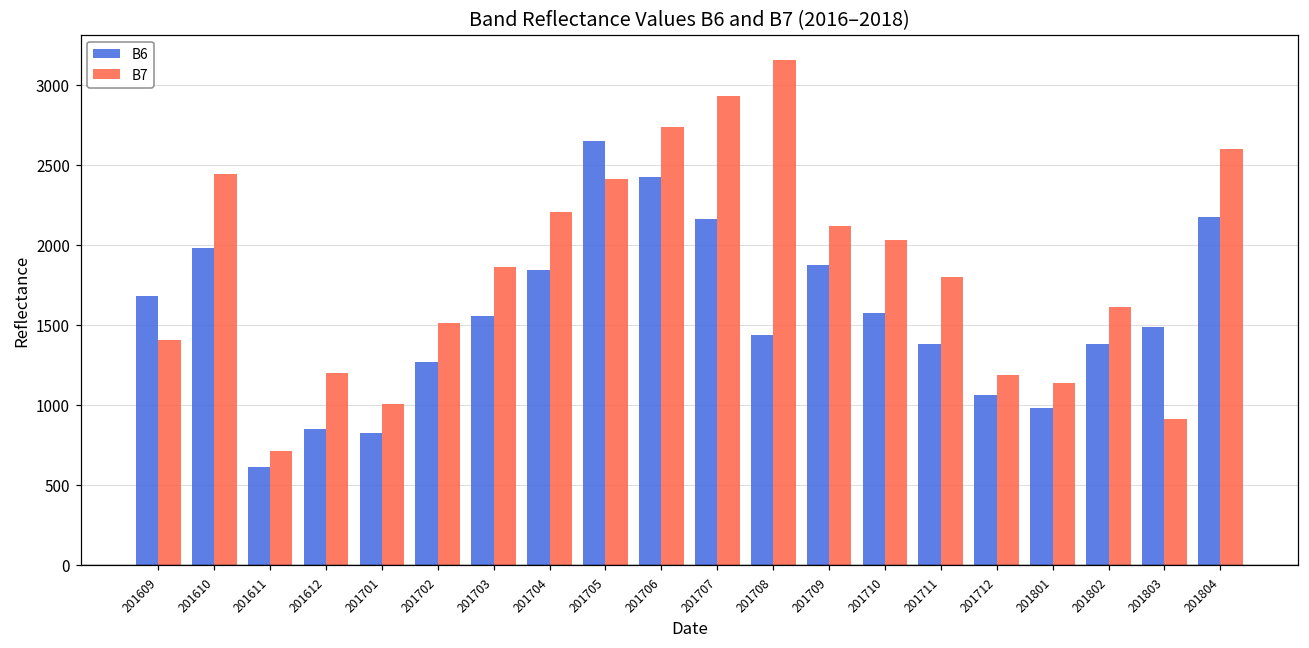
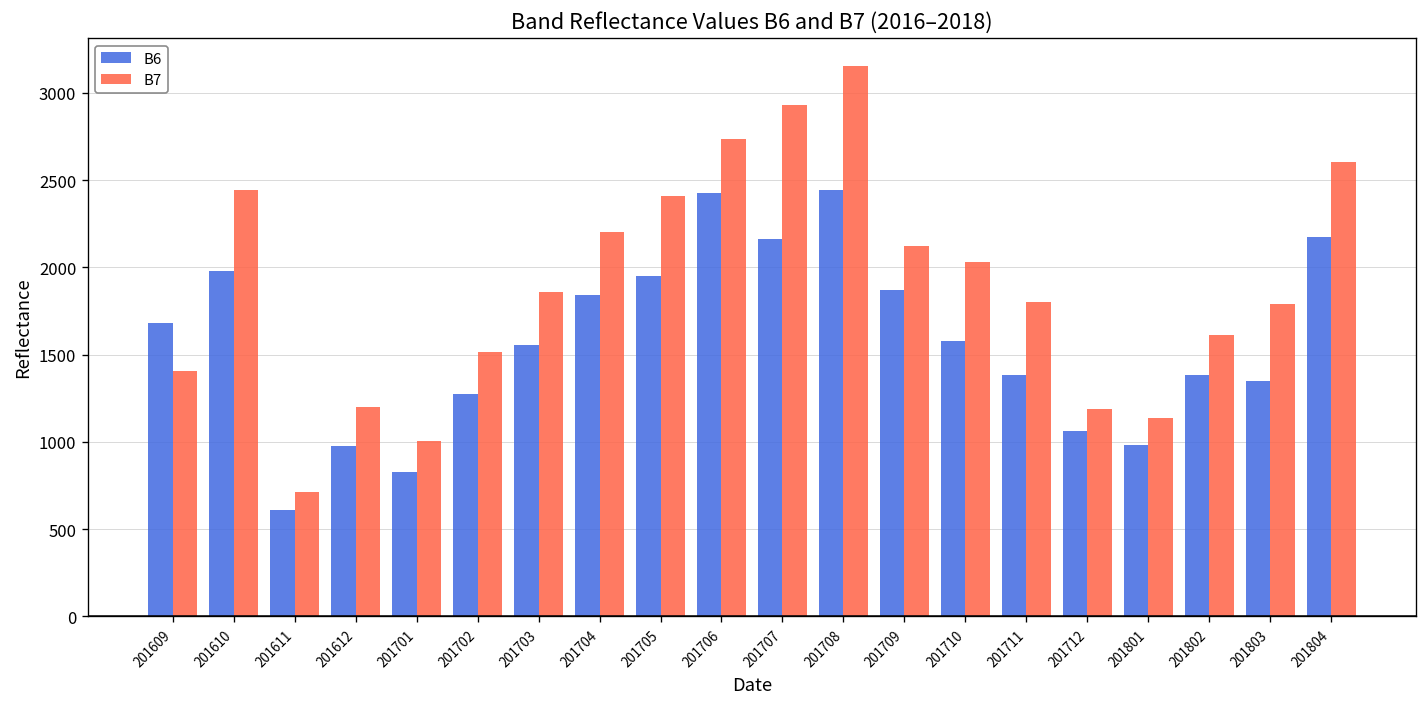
B6, 201612: 850 -> 970
B6, 201705: 2650 -> 1950
B6, 201708: 1440 -> 2440
B6, 201803: 1490 -> 1350
B7, 201803: 910 -> 1790
